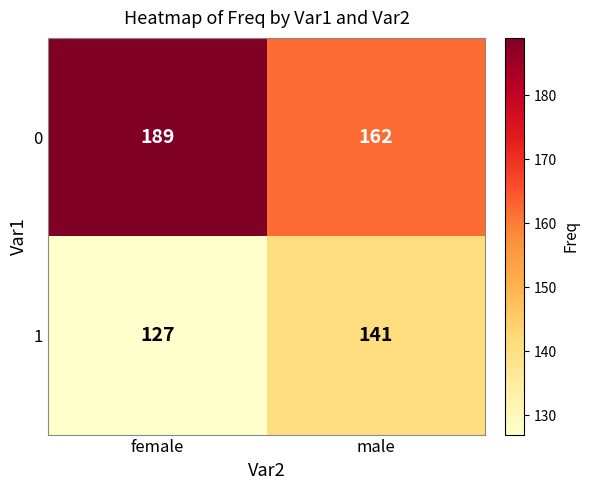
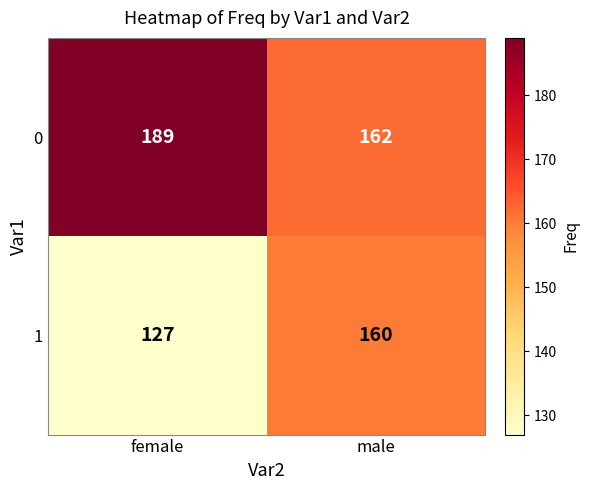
1, male: 141 -> 160
